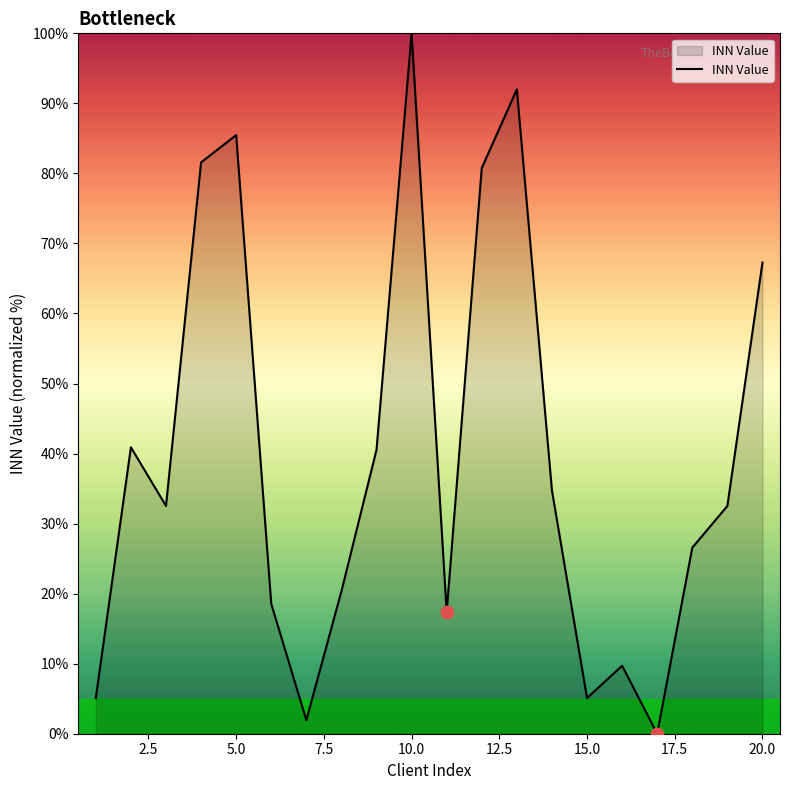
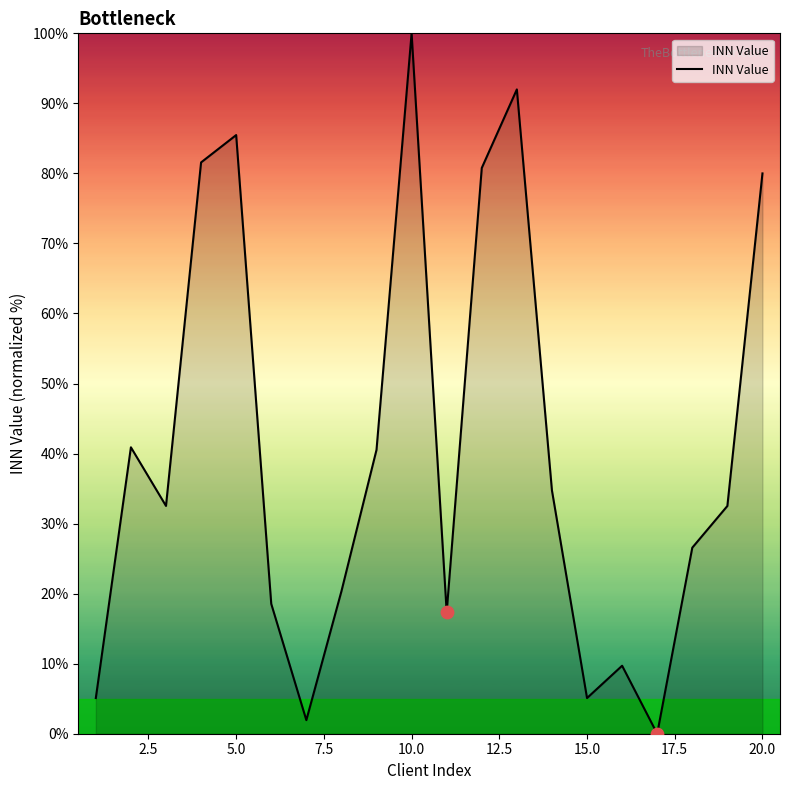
INN Value, 20.0: 67% -> 80%
